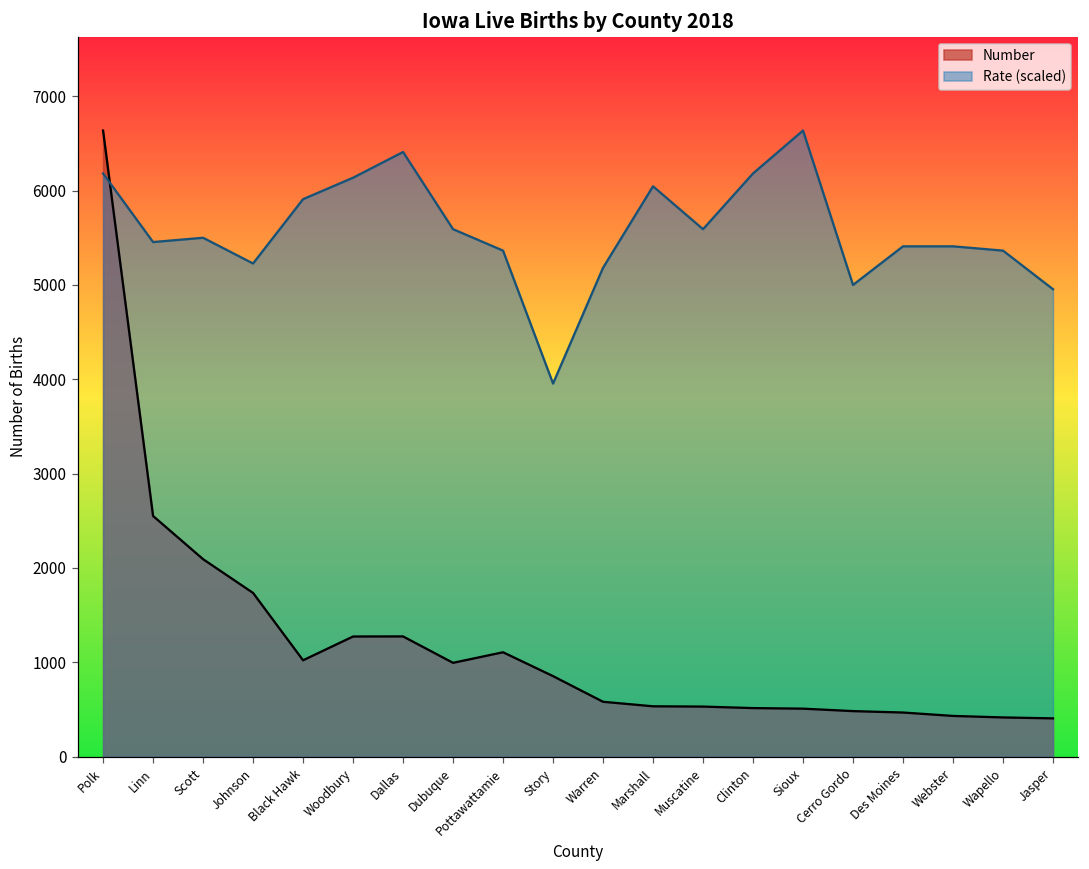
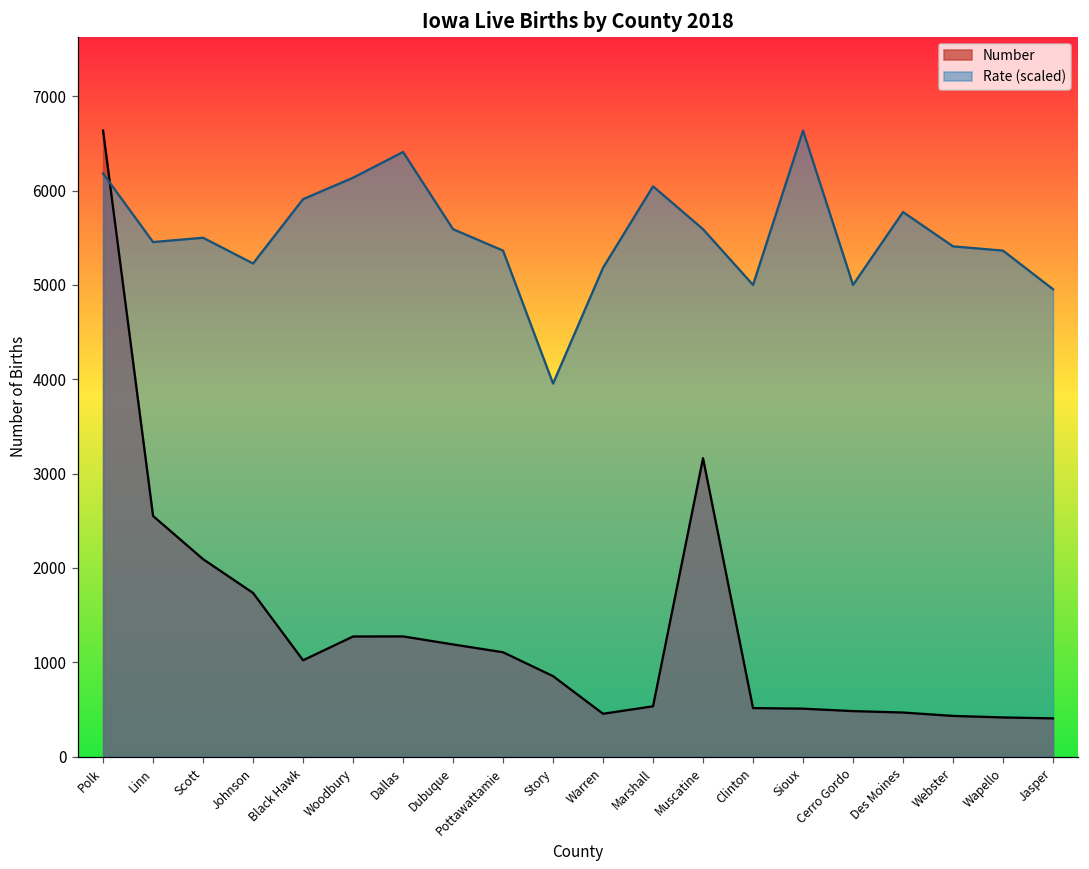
Number, Dubuque: 1000 -> 1200
Number, Warren: 600 -> 500
Number, Muscatine: 500 -> 3200
Rate (scaled), Clinton: 6200 -> 5000
Rate (scaled), Des Moines: 5400 -> 5800
